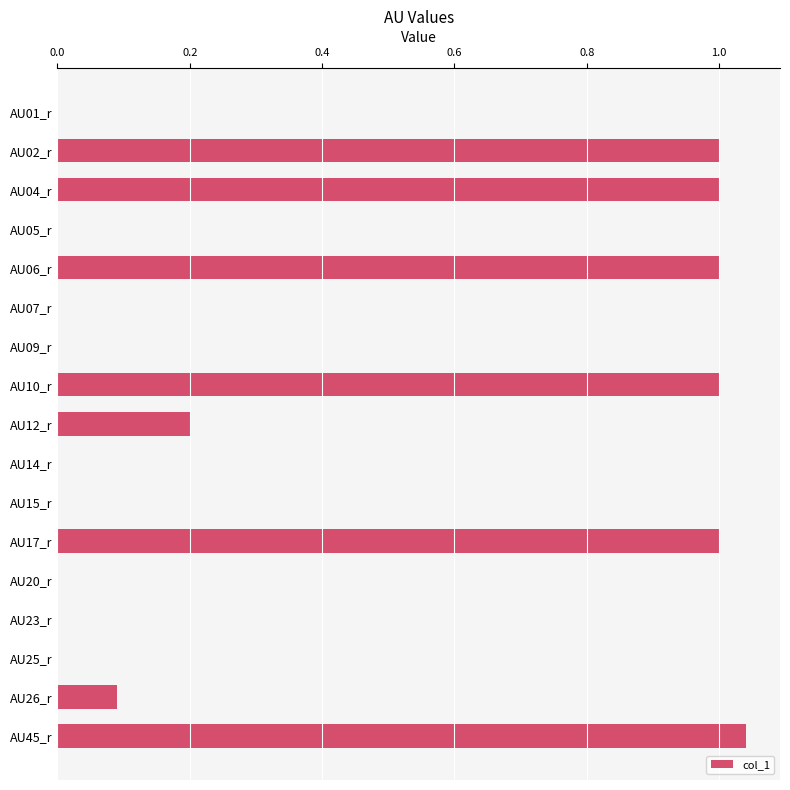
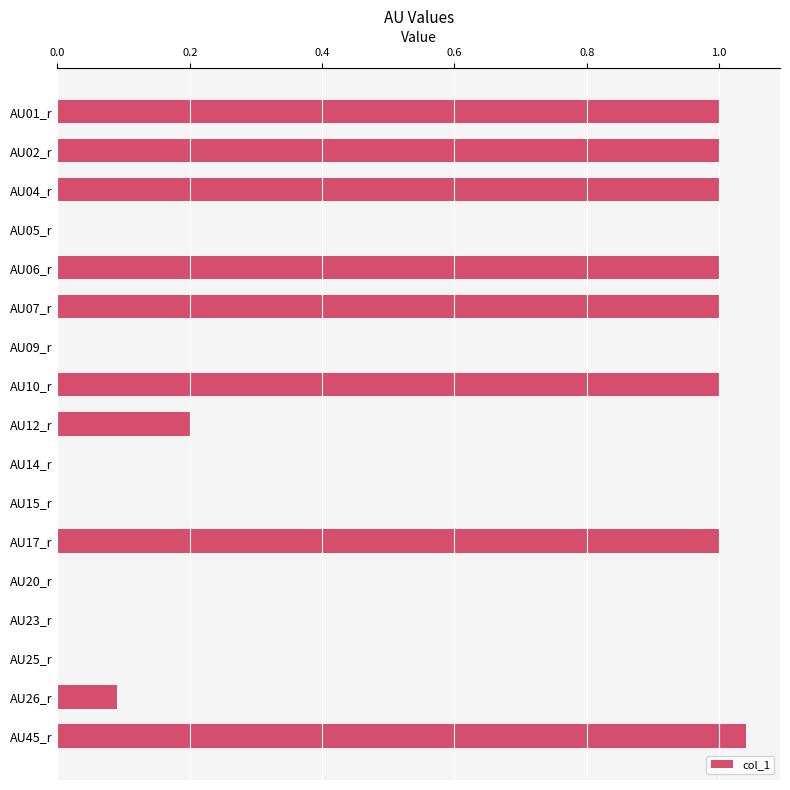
AU01_r: 0 -> 1
AU07_r: 0 -> 1
